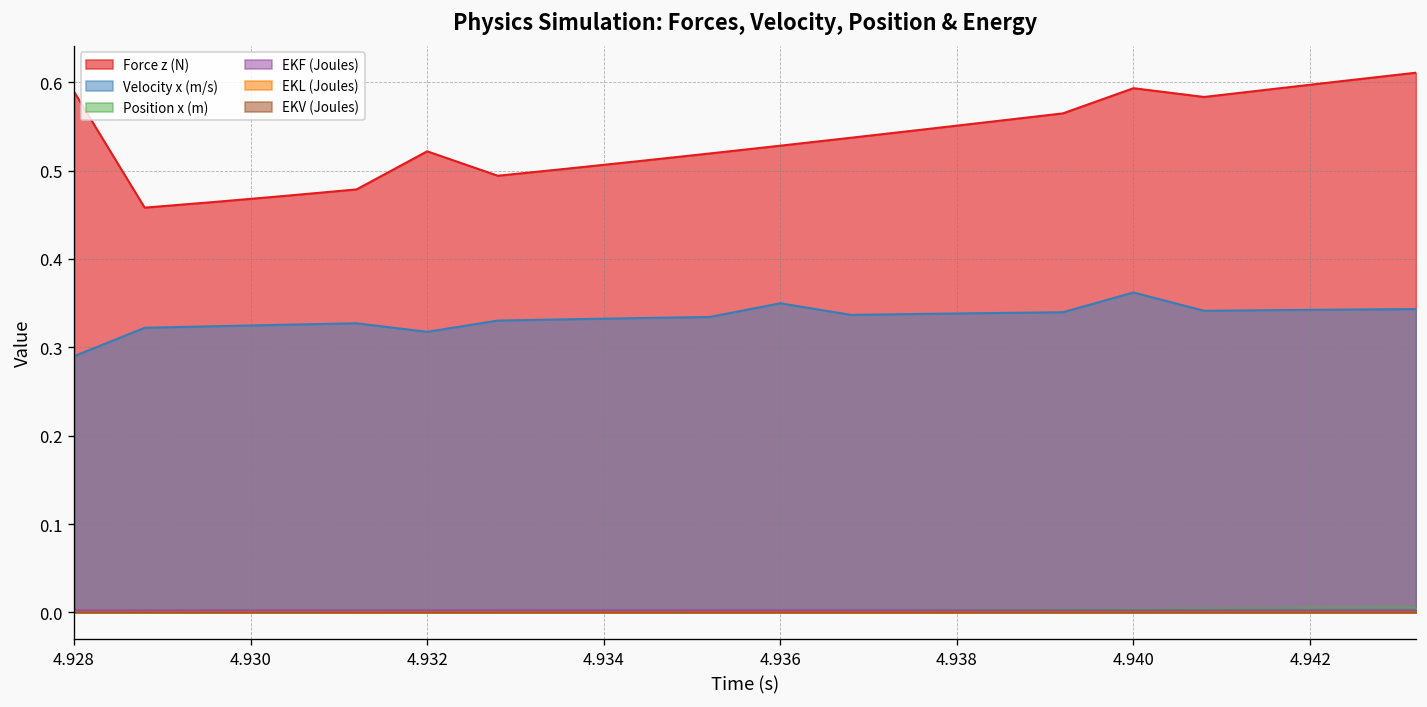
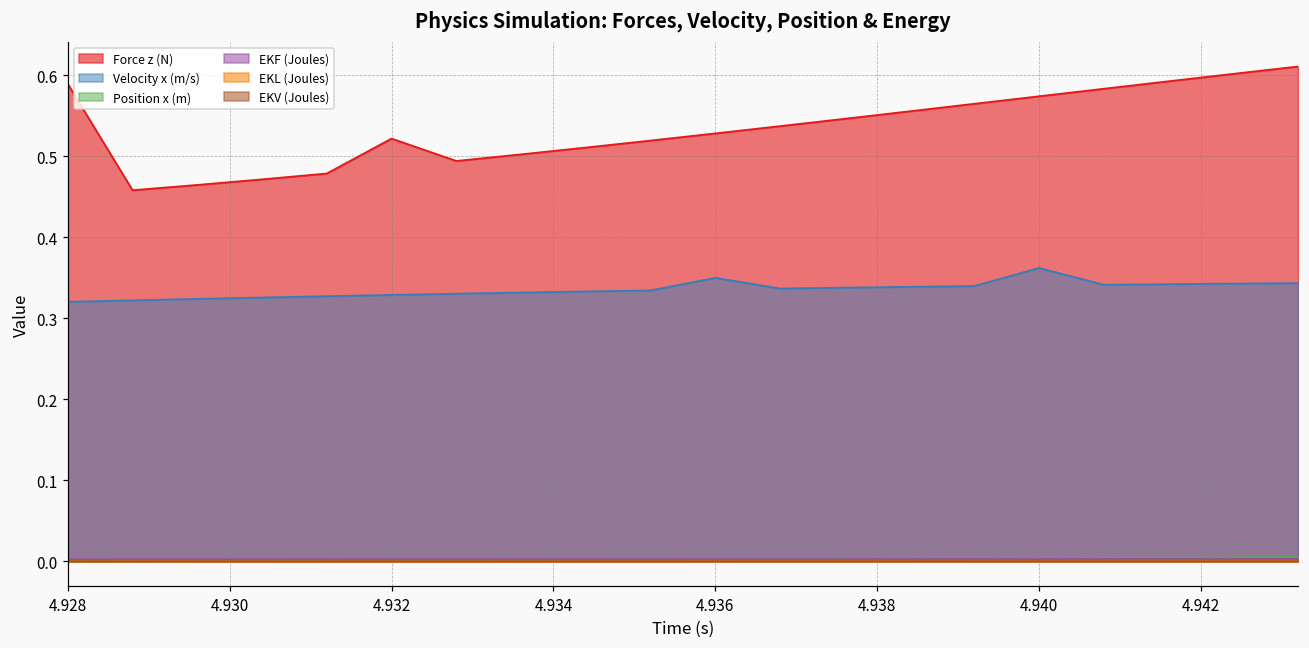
Velocity x (m/s), 4.928: 0.29 -> 0.32
Velocity x (m/s), 4.932: 0.32 -> 0.33
Force z (N), 4.940: 0.59 -> 0.57
